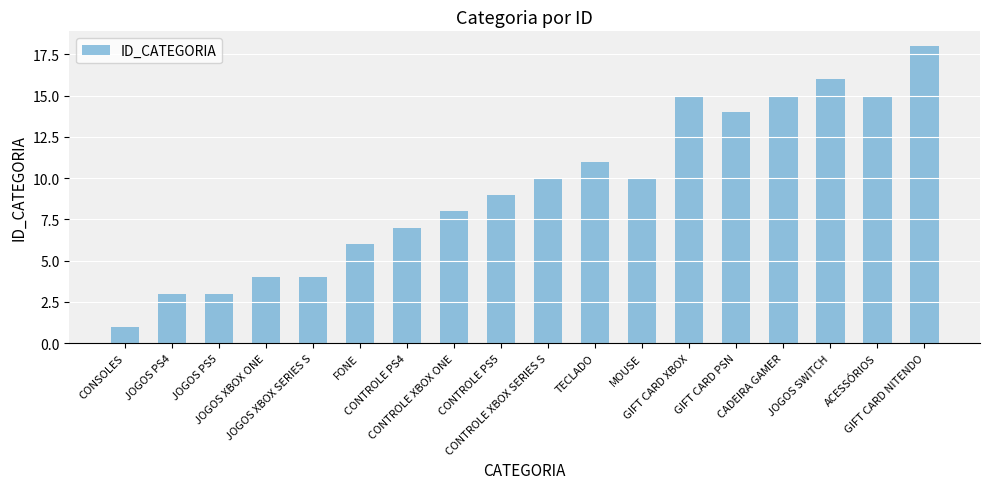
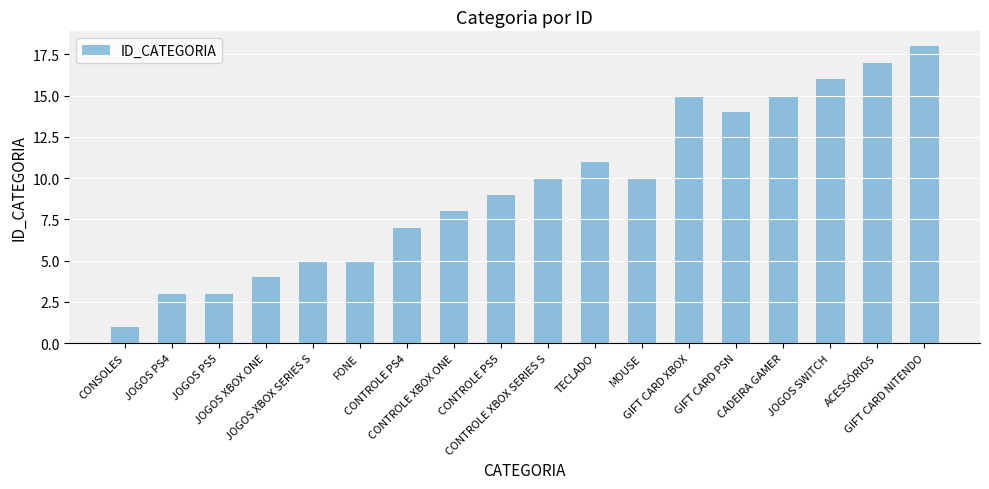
JOGOS XBOX SERIES S: 4 -> 5
FONE: 6 -> 5
ACESSÓRIOS: 15 -> 17
